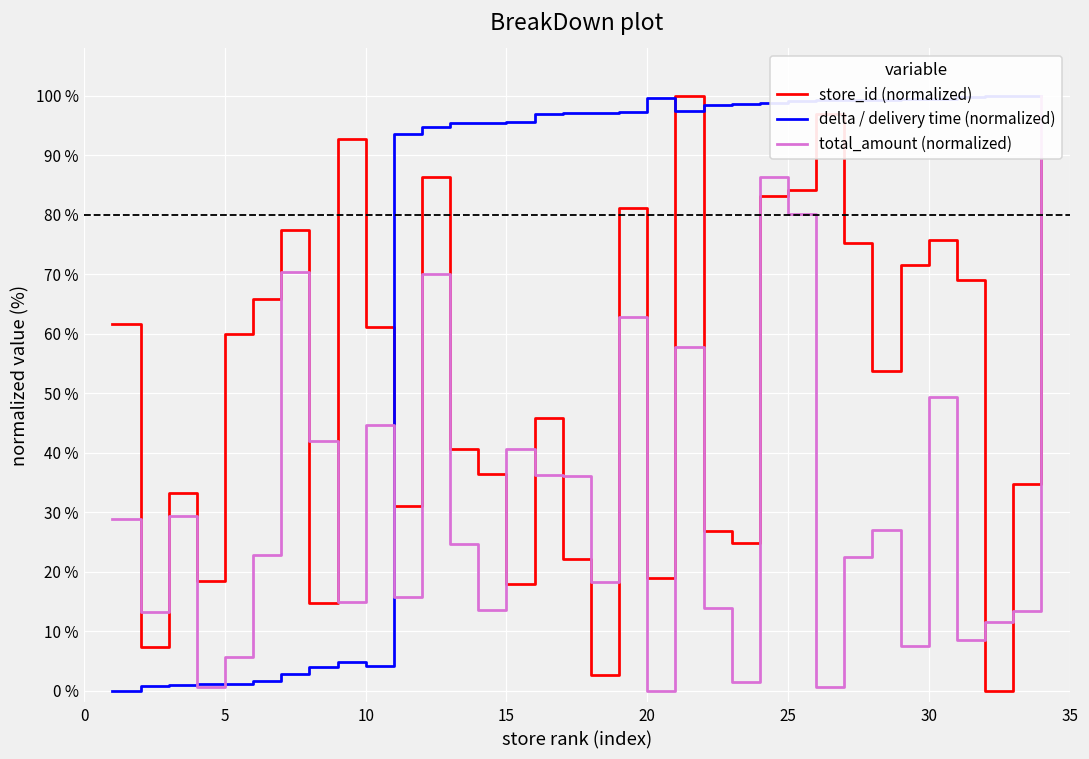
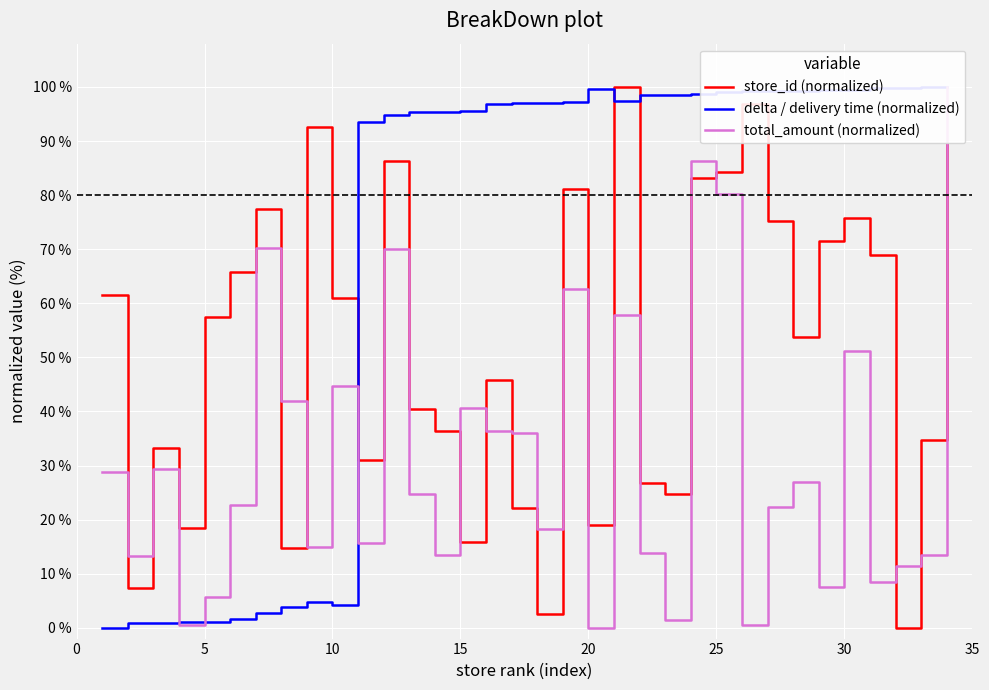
store_id (normalized), 5: 60 % -> 57 %
store_id (normalized), 15: 18 % -> 16 %
total_amount (normalized), 30: 49 % -> 51 %
